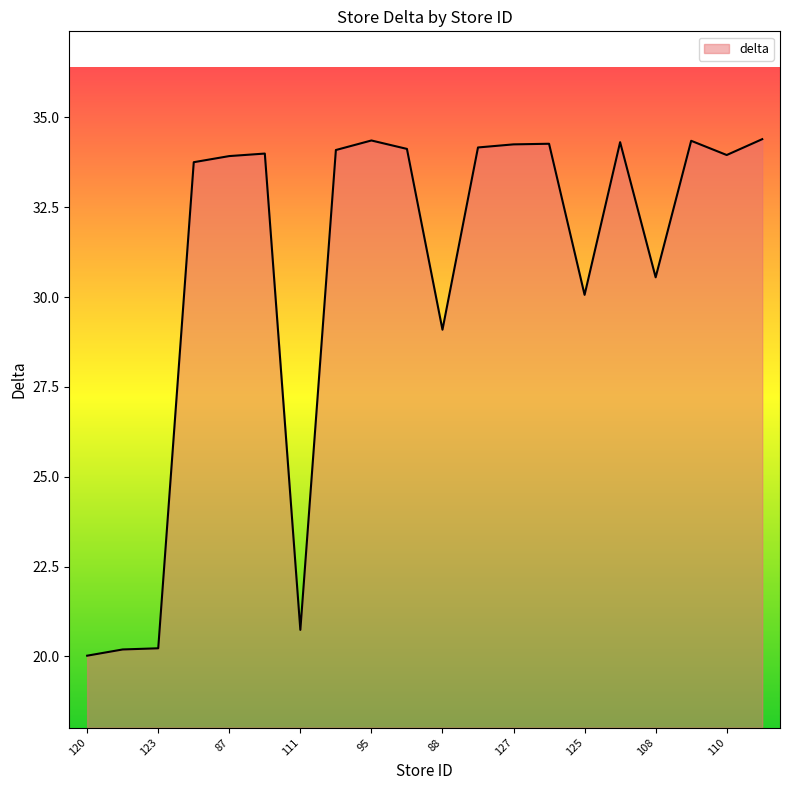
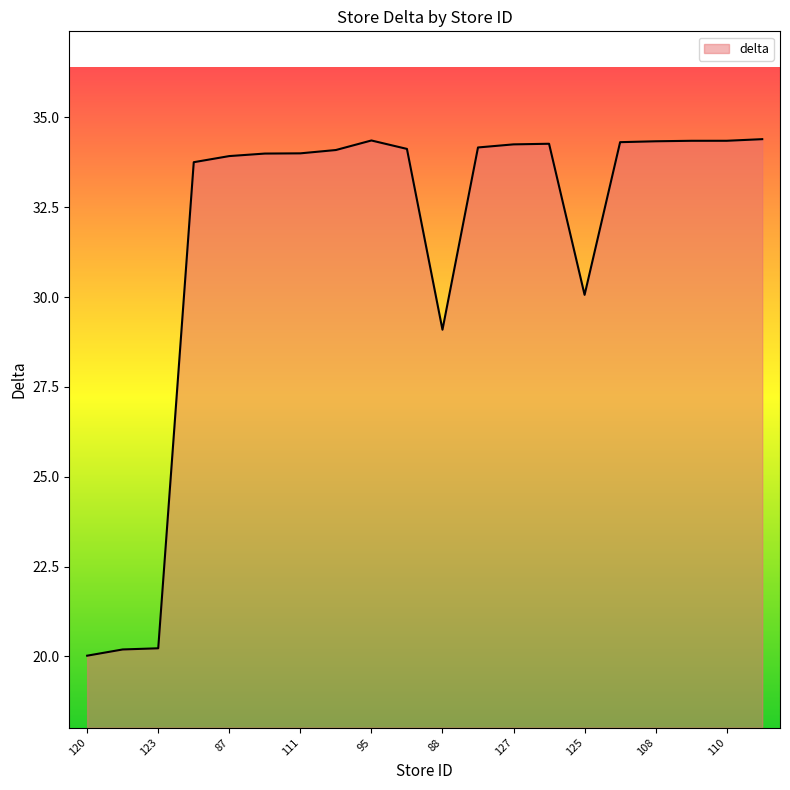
111: 20.7 -> 34.0
108: 30.5 -> 34.3
110: 34.0 -> 34.3
